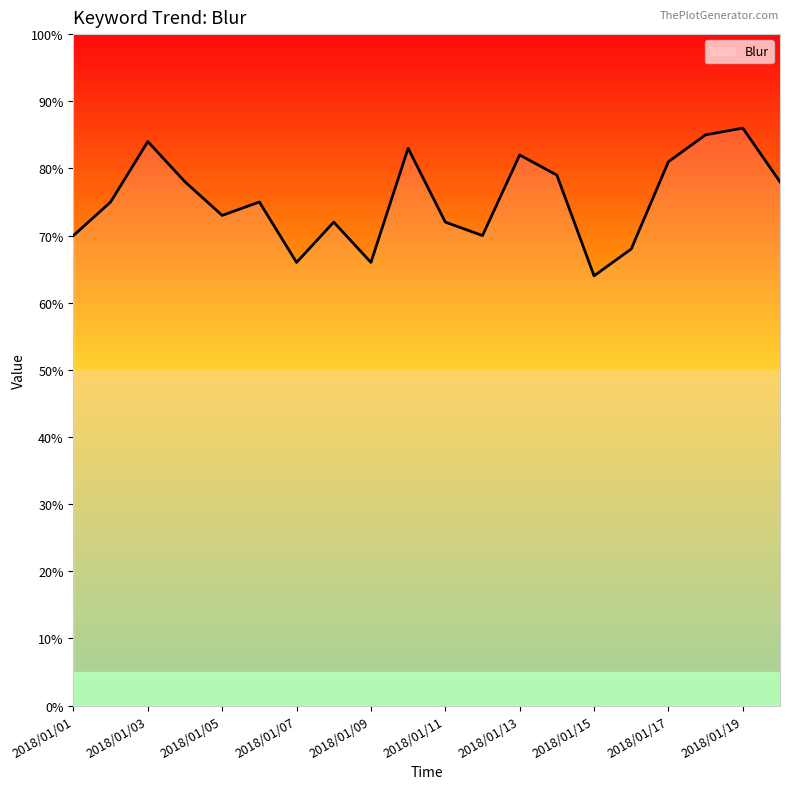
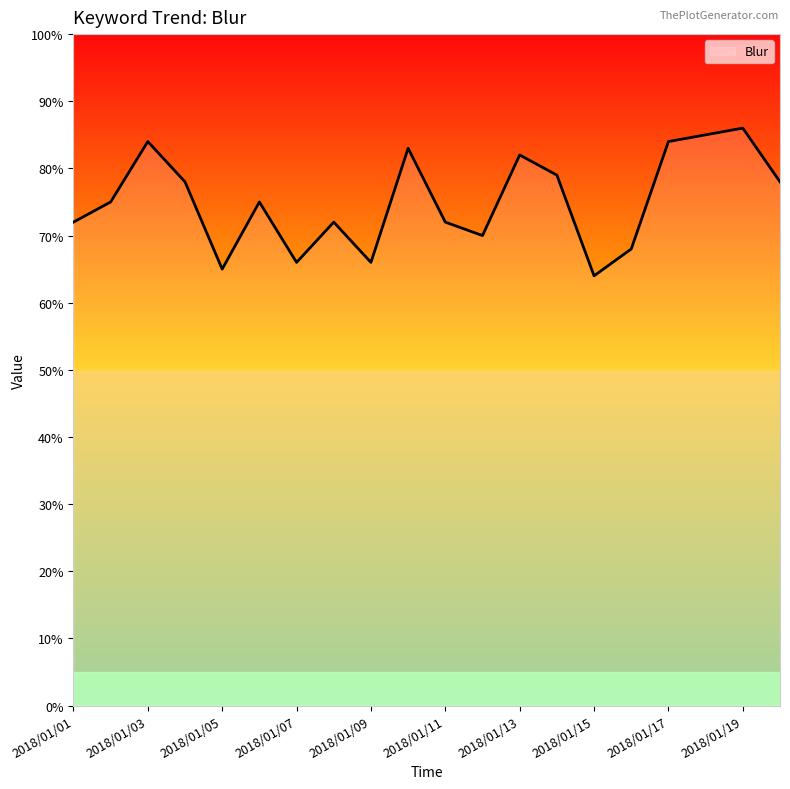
2018/01/01: 70% -> 72%
2018/01/05: 73% -> 65%
2018/01/17: 81% -> 84%
